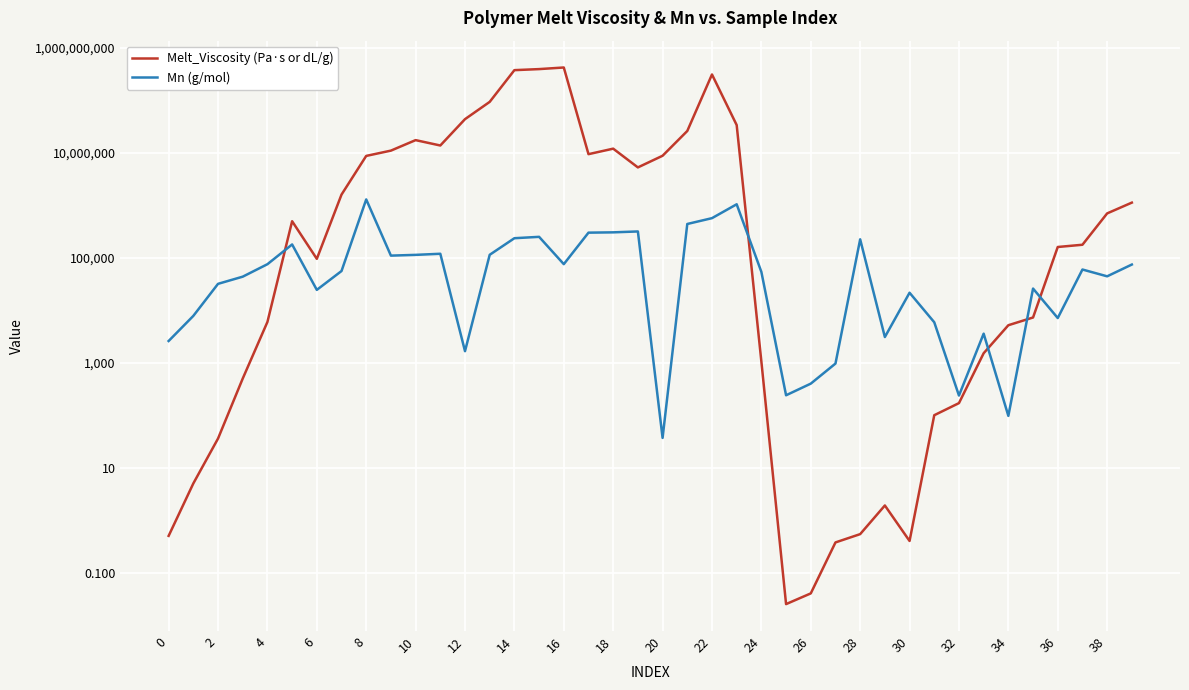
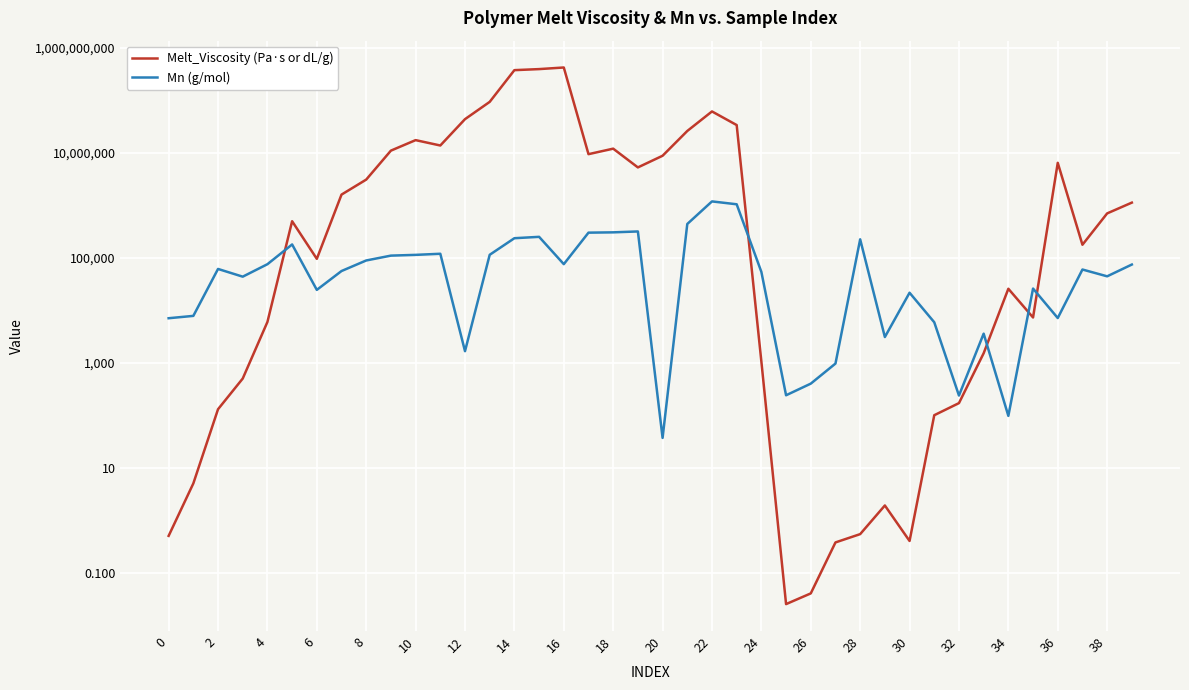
Mn (g/mol), 0: 3,000 -> 7,000
Melt_Viscosity (Pa·s or dL/g), 2: 40 -> 130
Mn (g/mol), 2: 30,000 -> 60,000
Melt_Viscosity (Pa·s or dL/g), 8: 9,000,000 -> 3,000,000
Mn (g/mol), 8: 1,300,000 -> 90,000
Melt_Viscosity (Pa·s or dL/g), 22: 300,000,000 -> 60,000,000
Mn (g/mol), 22: 600,000 -> 1,200,000
Melt_Viscosity (Pa·s or dL/g), 34: 5,000 -> 30,000
Melt_Viscosity (Pa·s or dL/g), 36: 160,000 -> 6,000,000
